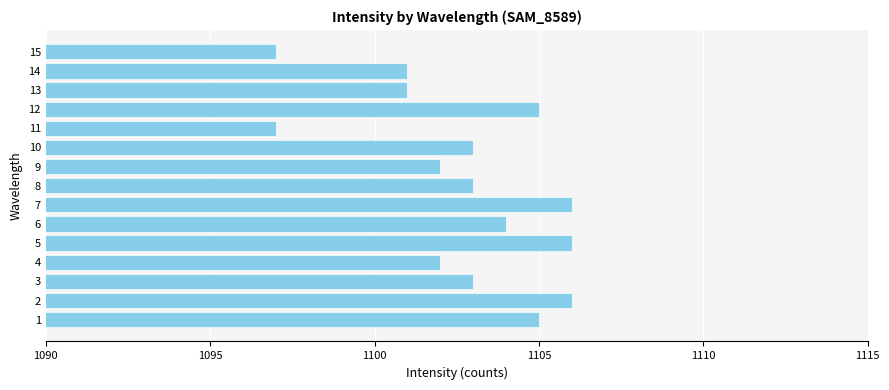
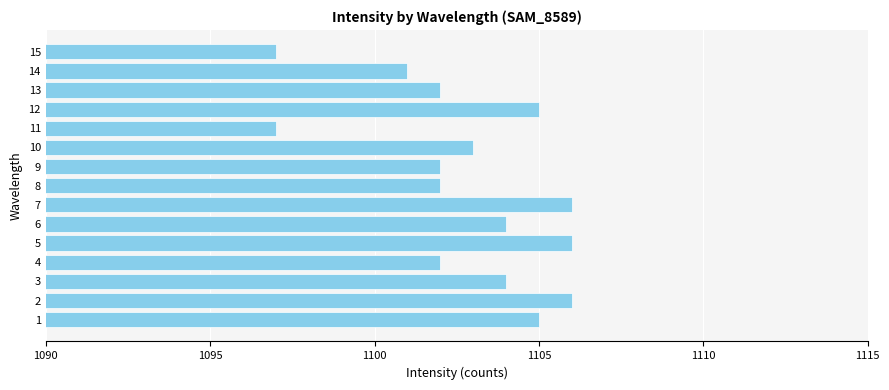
13: 1101 -> 1102
8: 1103 -> 1102
3: 1103 -> 1104
